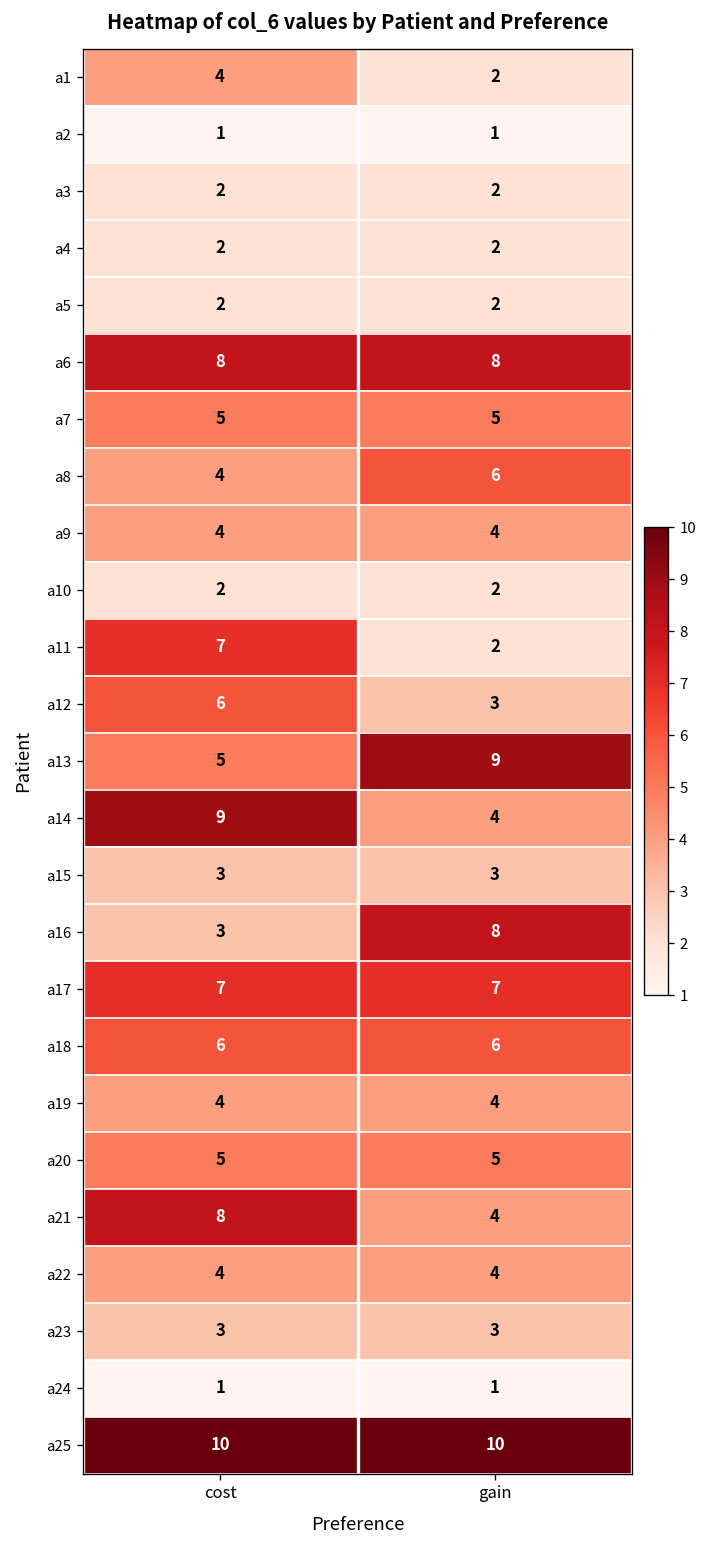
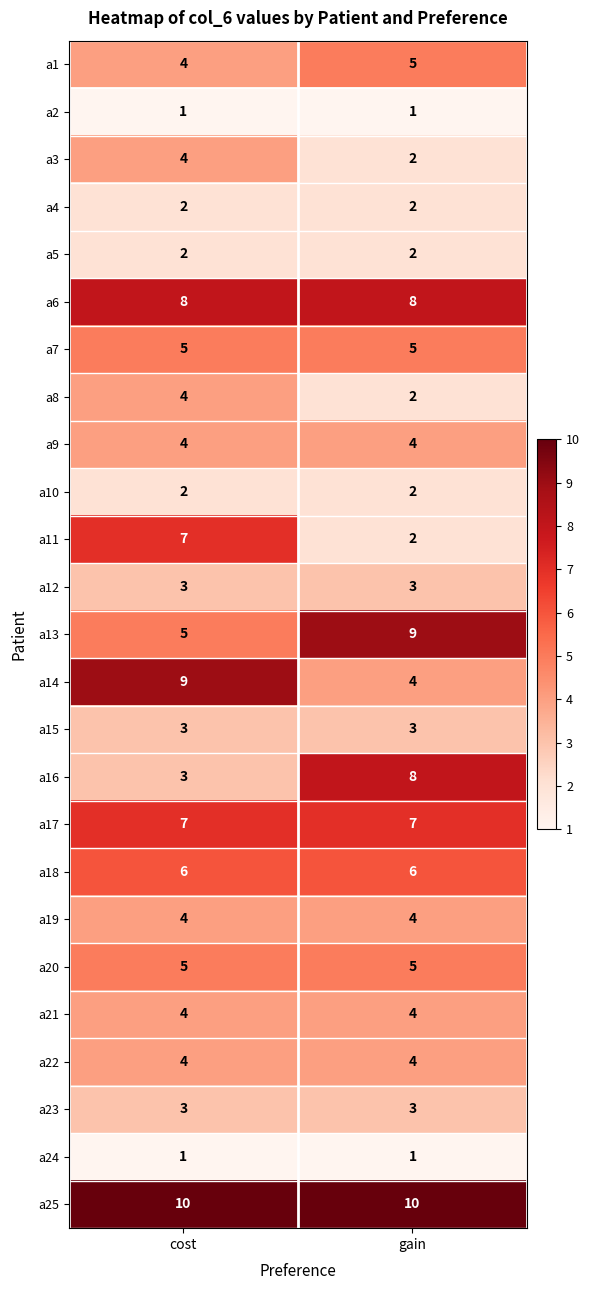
a1, gain: 2 -> 5
a3, cost: 2 -> 4
a8, gain: 6 -> 2
a12, cost: 6 -> 3
a21, cost: 8 -> 4
